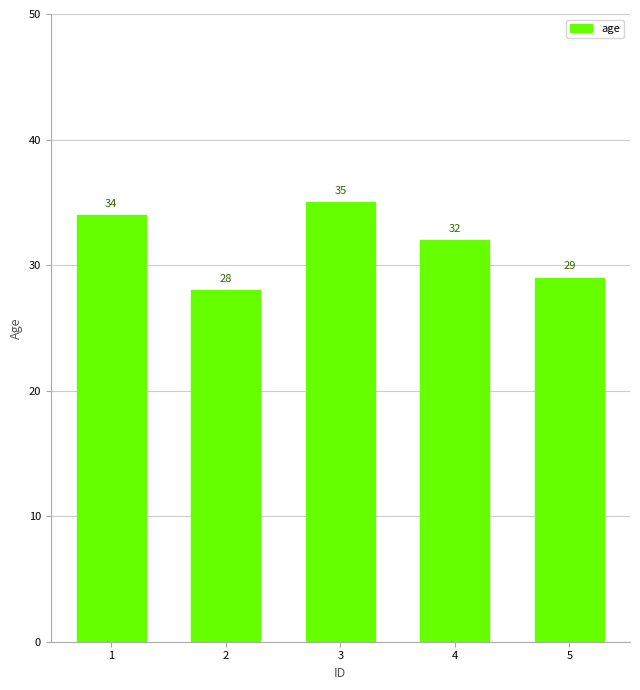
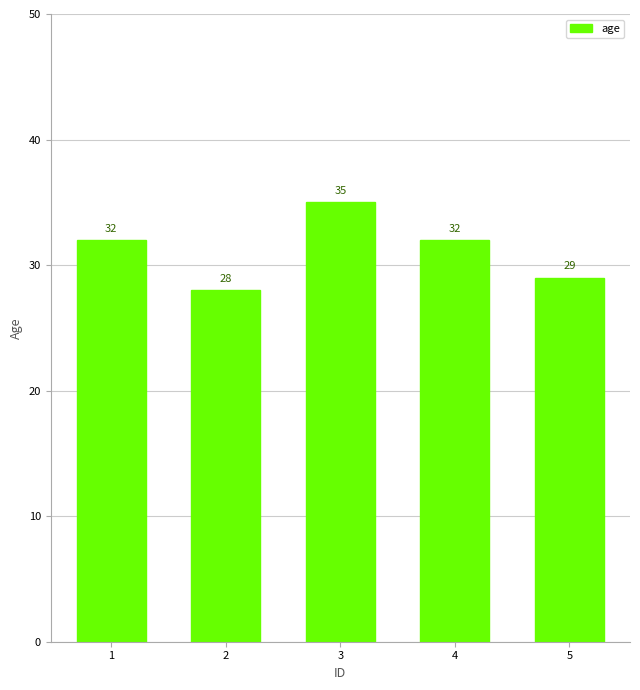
1: 34 -> 32
